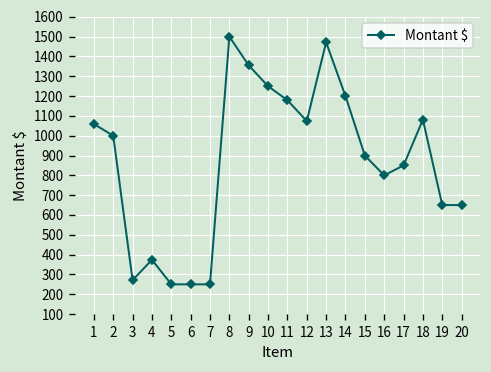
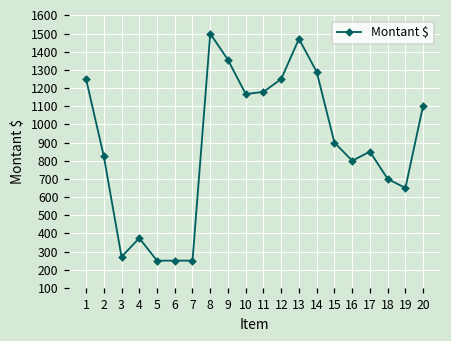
1: 1060 -> 1250
2: 1000 -> 830
10: 1250 -> 1170
12: 1070 -> 1250
14: 1200 -> 1290
18: 1080 -> 700
20: 650 -> 1100
